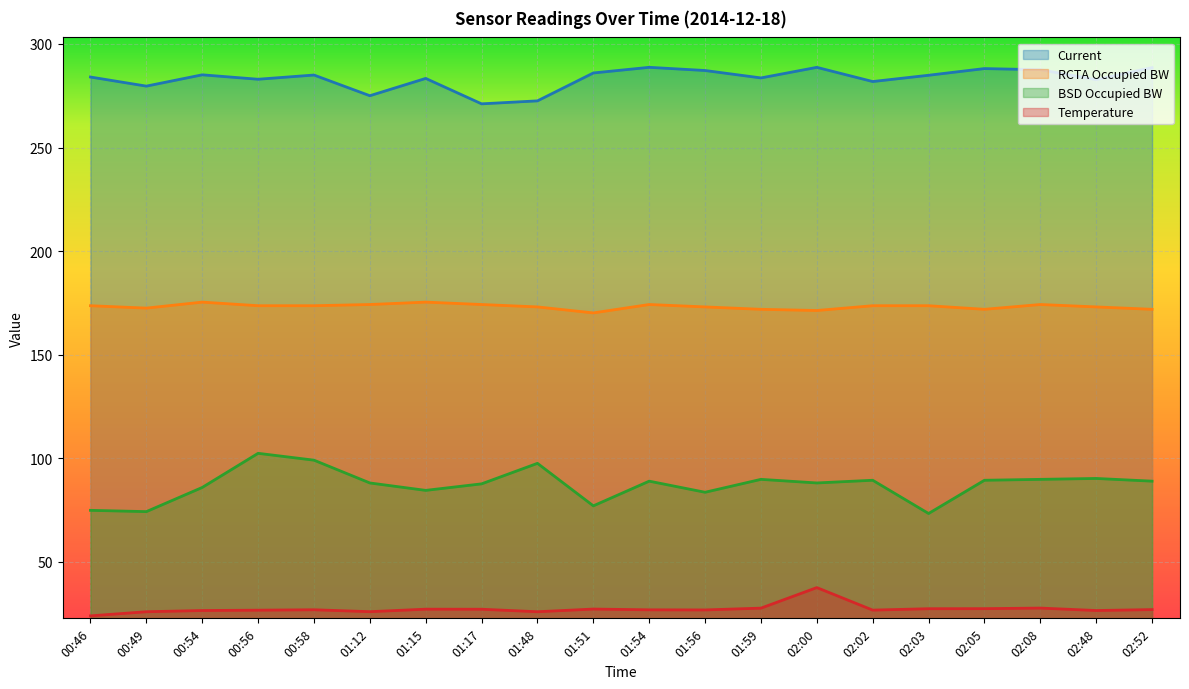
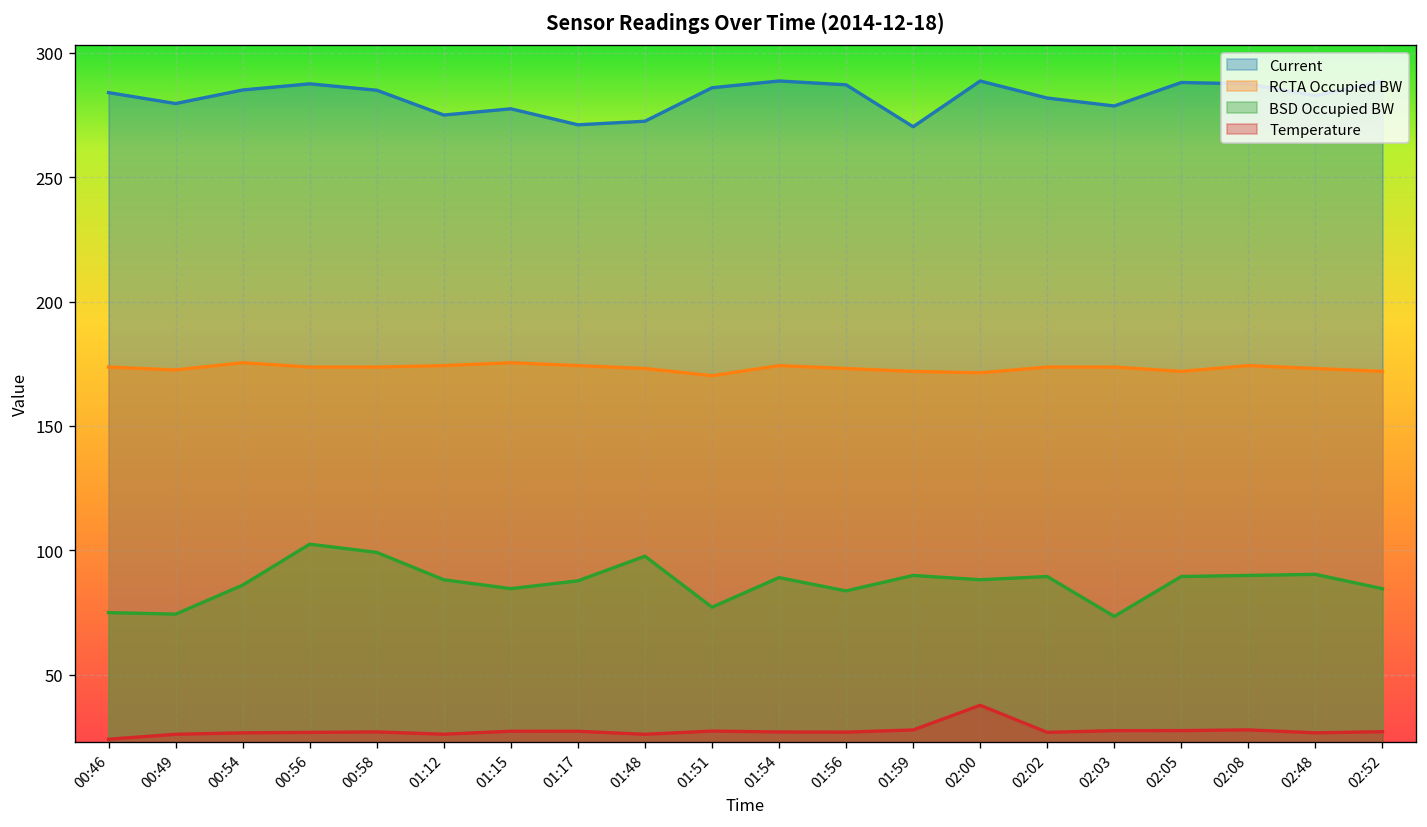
Current, 00:56: 283 -> 288
Current, 01:15: 283 -> 278
Current, 01:59: 284 -> 270
Current, 02:03: 285 -> 279
BSD Occupied BW, 02:52: 89 -> 85
